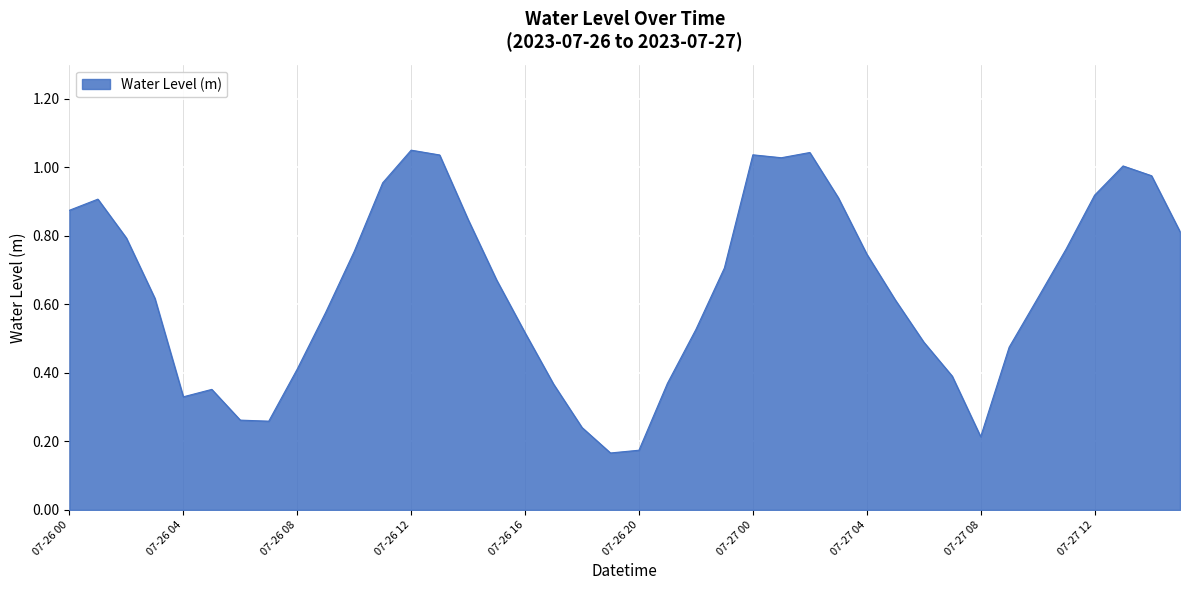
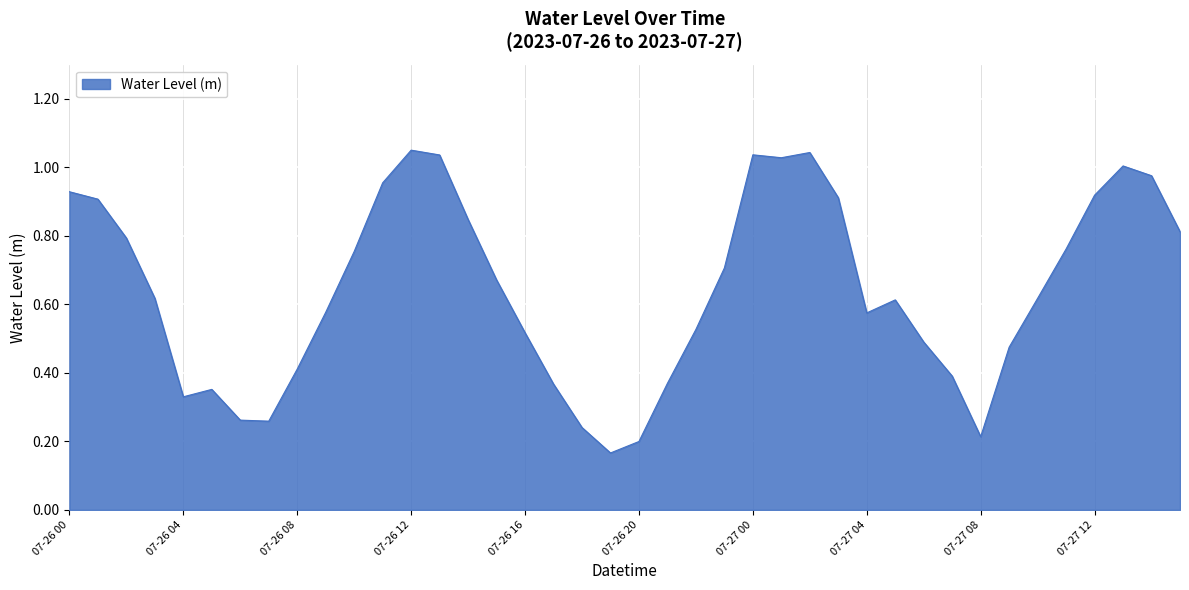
07-26 00: 0.87 -> 0.93
07-26 20: 0.17 -> 0.20
07-27 04: 0.75 -> 0.58
